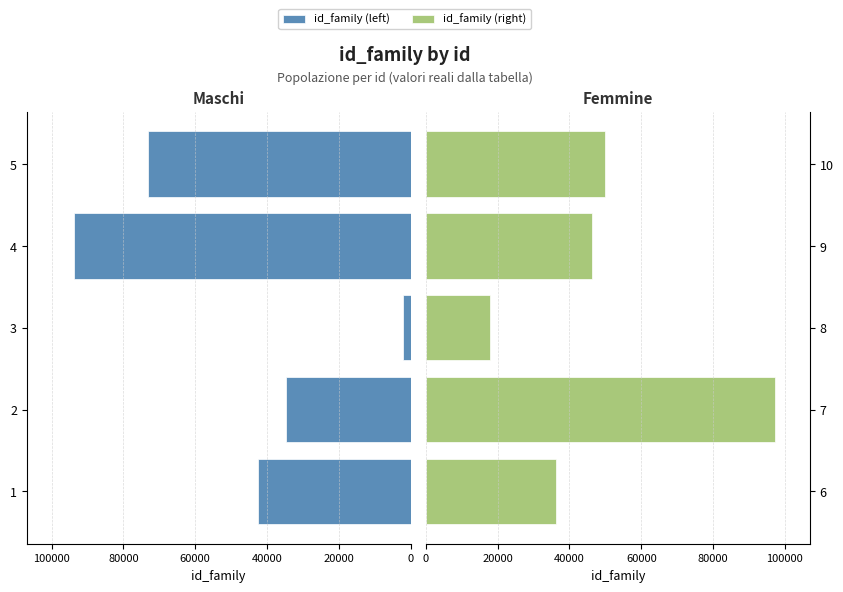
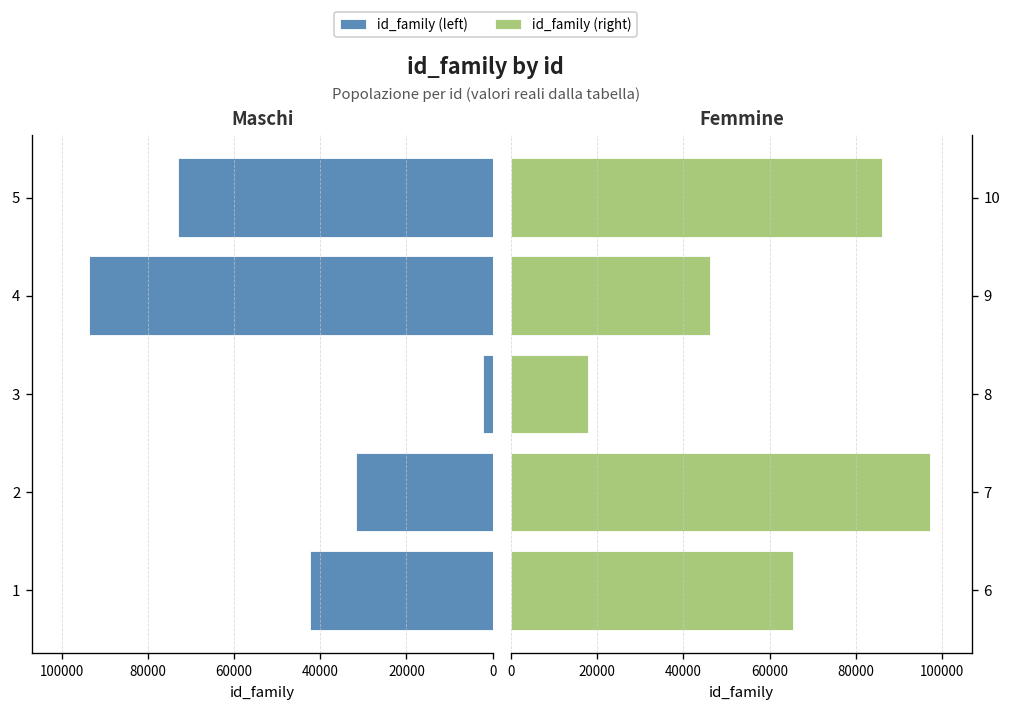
Maschi, 2: 35000 -> 32000
Femmine, 10: 50000 -> 86000
Femmine, 6: 36000 -> 65000
